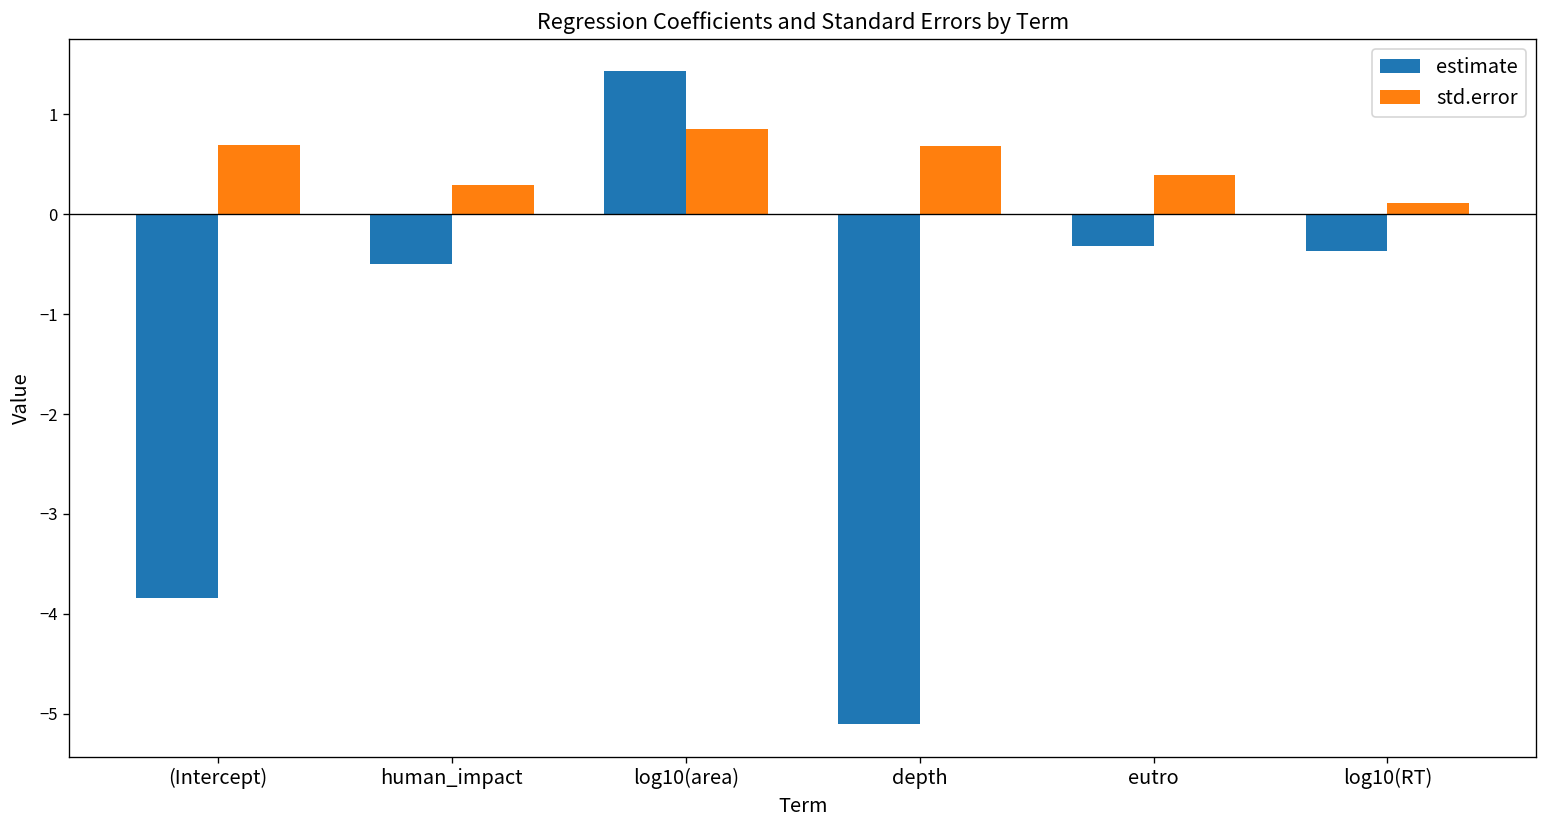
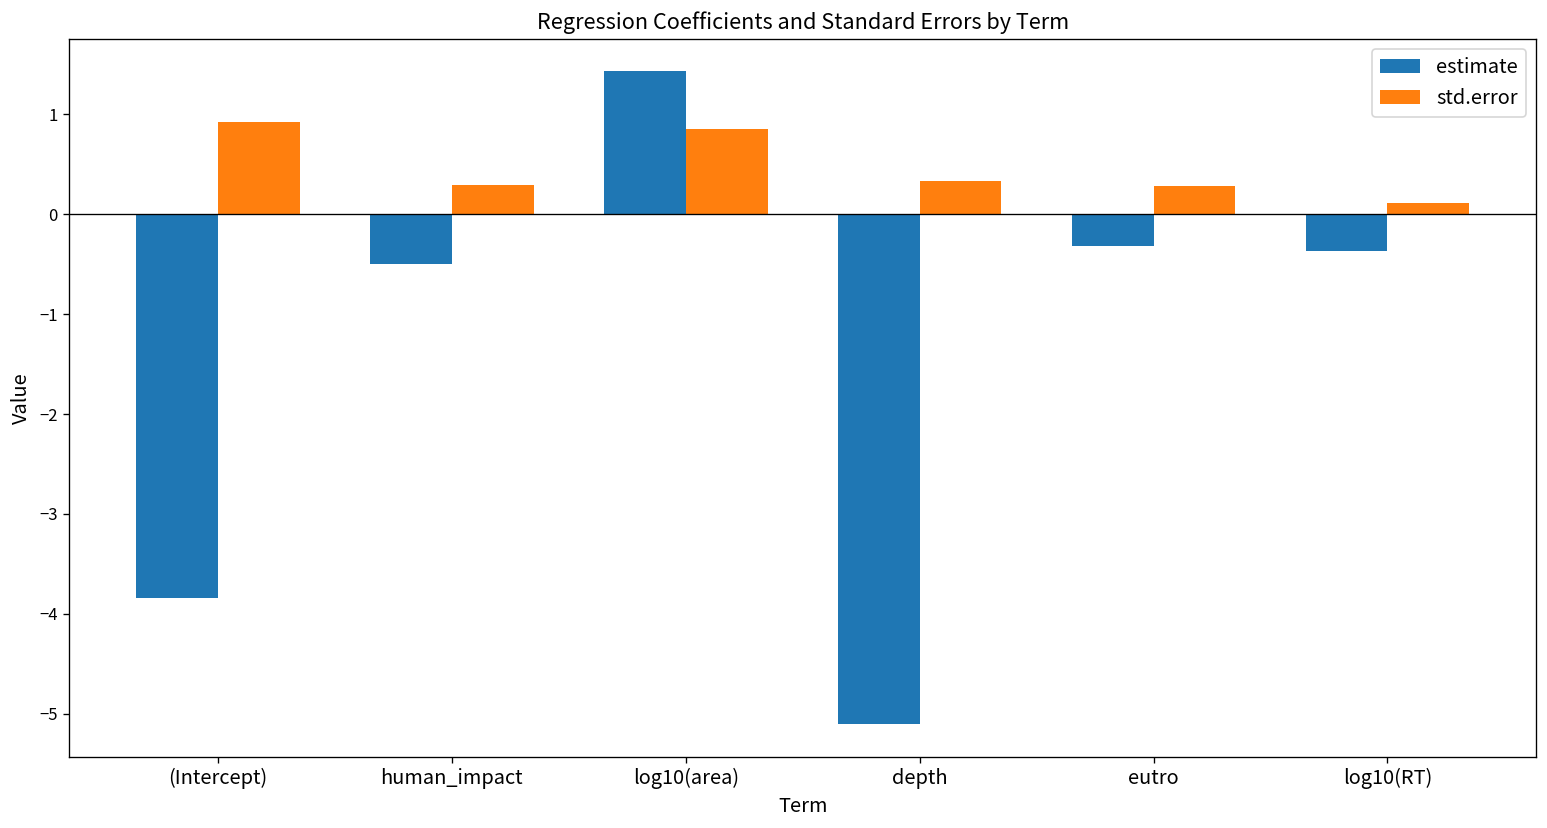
std.error, (Intercept): 0.7 -> 0.9
std.error, depth: 0.7 -> 0.3
std.error, eutro: 0.4 -> 0.3
